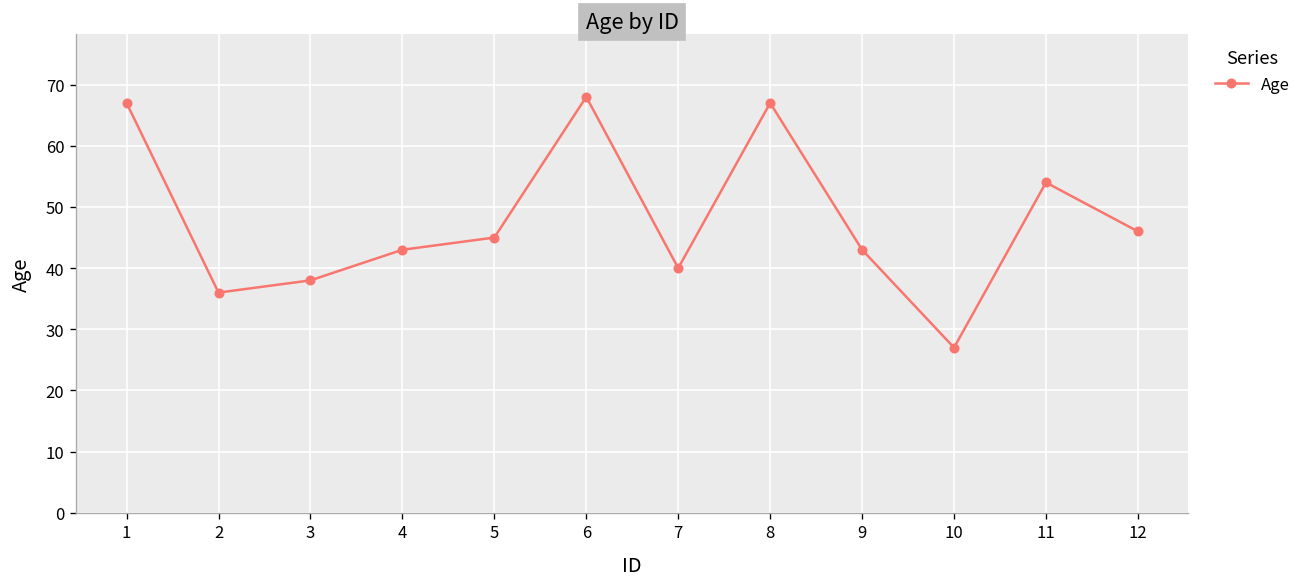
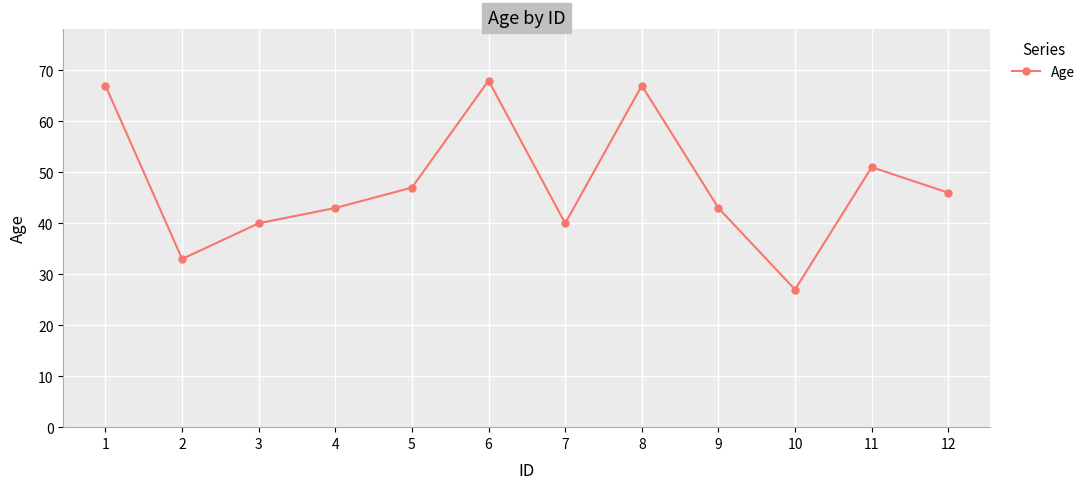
2: 36 -> 33
3: 38 -> 40
5: 45 -> 47
11: 54 -> 51
